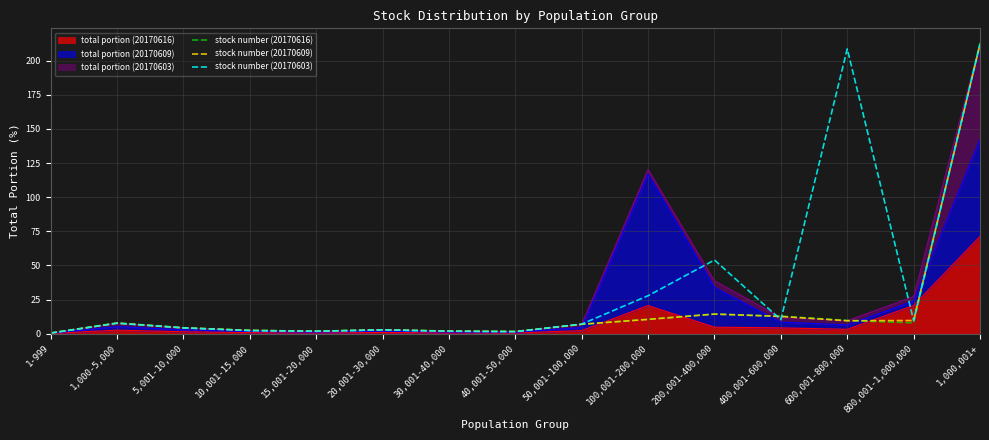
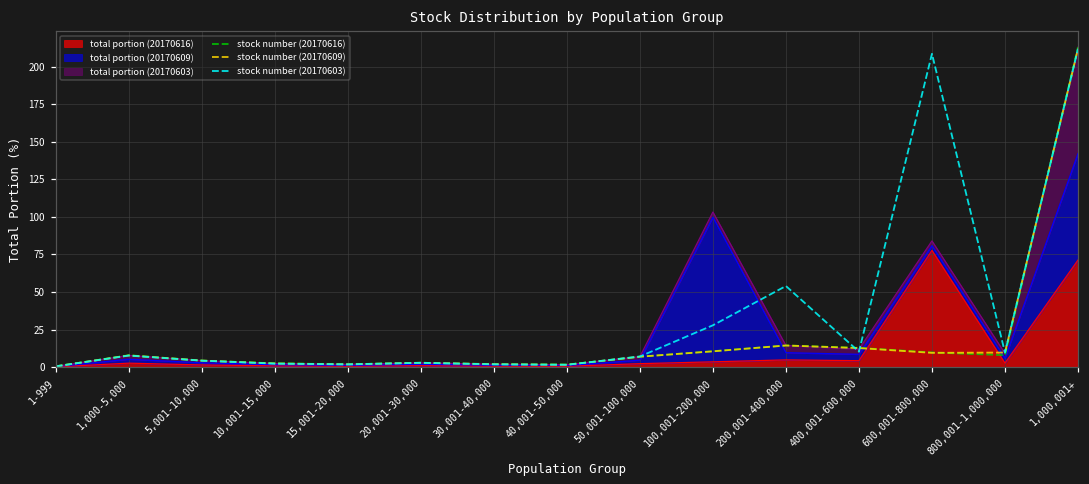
total portion (20170616), 100,001-200,000: 21 -> 4
total portion (20170609), 200,001-400,000: 29 -> 5
total portion (20170616), 600,001-800,000: 3 -> 78
total portion (20170616), 800,001-1,000,000: 21 -> 3
